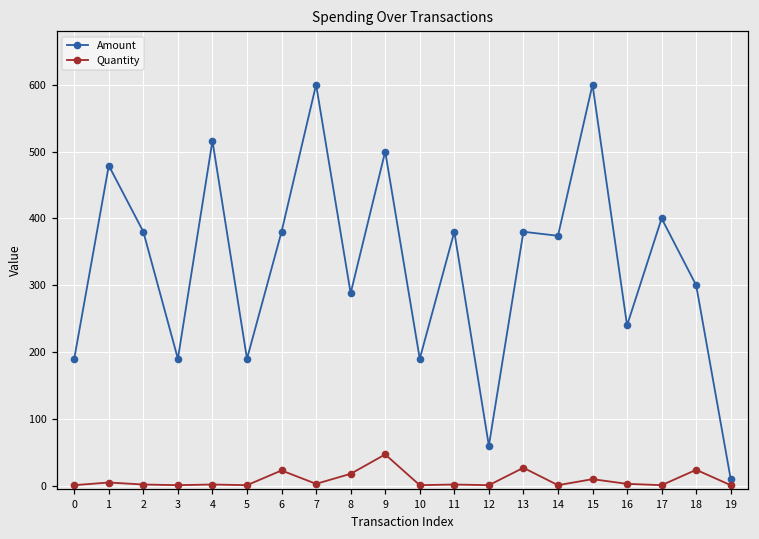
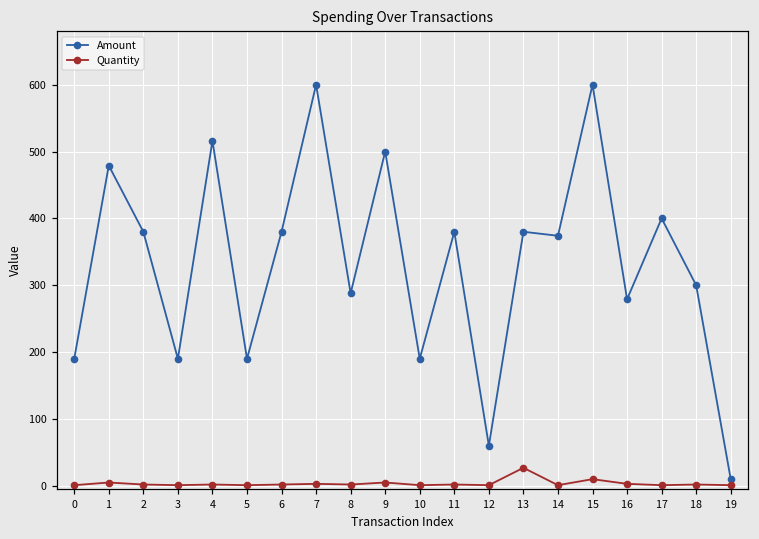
Quantity, 6: 20 -> 0
Quantity, 8: 20 -> 0
Quantity, 9: 50 -> 10
Amount, 16: 240 -> 280
Quantity, 18: 20 -> 0
